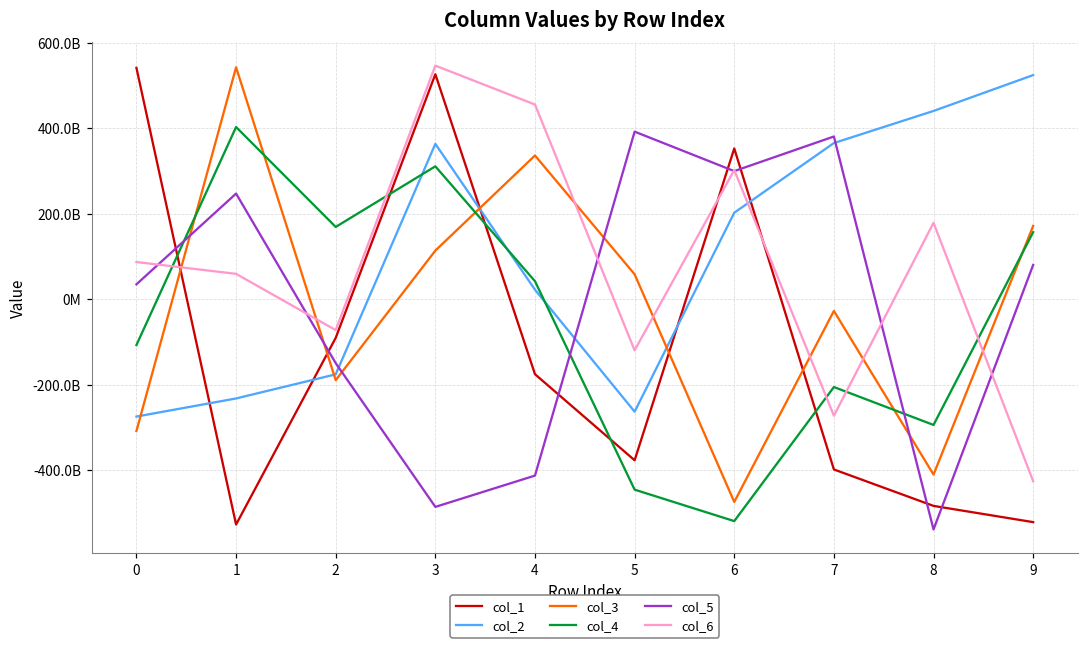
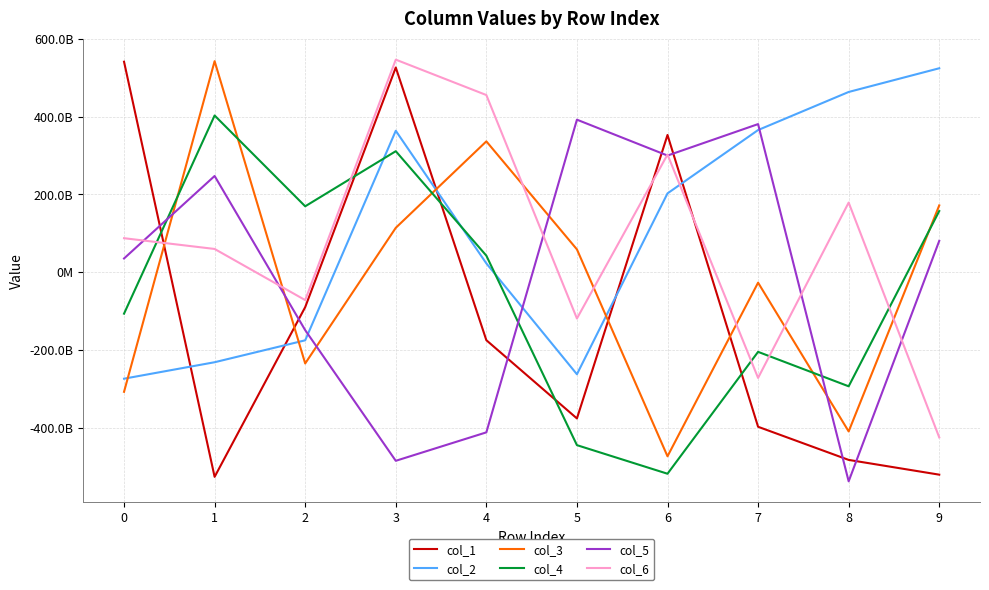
col_3, 2: -190000000000 -> -230000000000
col_2, 8: 440000000000 -> 460000000000
